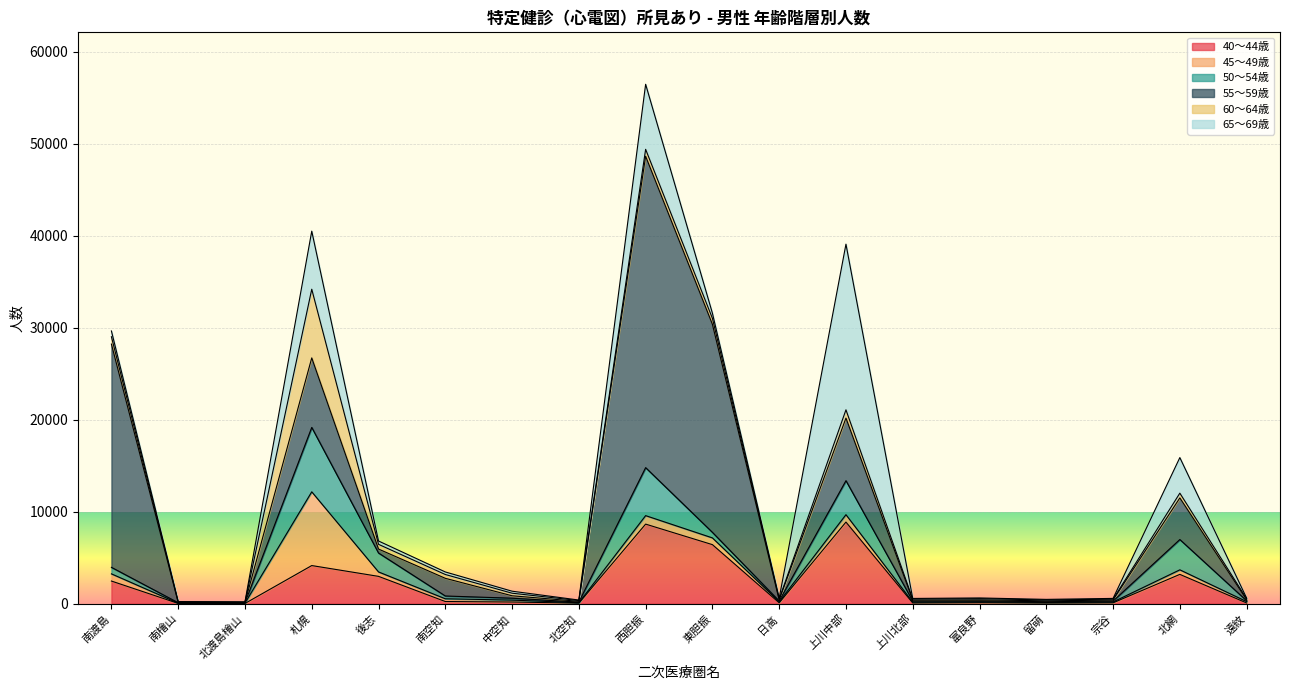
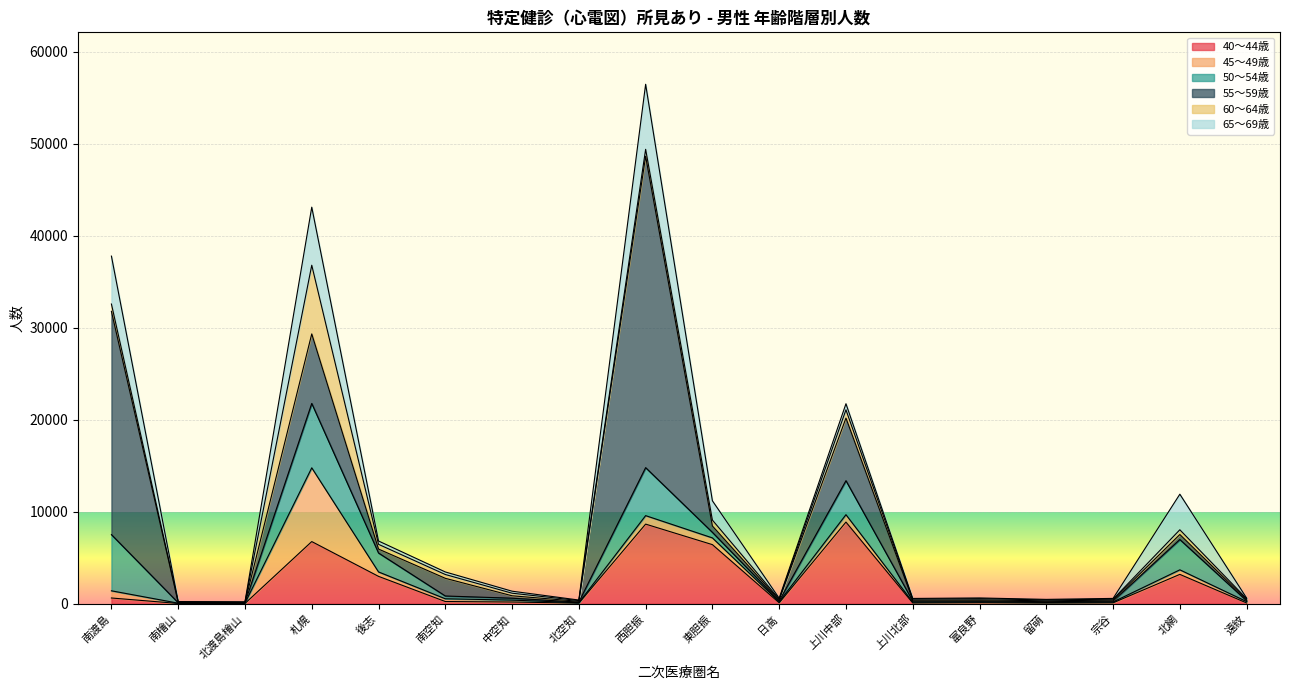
40～44歳, 南渡島: 2000 -> 1000
50～54歳, 南渡島: 1000 -> 6000
65～69歳, 南渡島: 1000 -> 5000
40～44歳, 札幌: 4000 -> 7000
55～59歳, 東胆振: 23000 -> 1000
65～69歳, 東胆振: 1000 -> 2000
65～69歳, 上川中部: 18000 -> 1000
55～59歳, 北網: 5000 -> 1000
